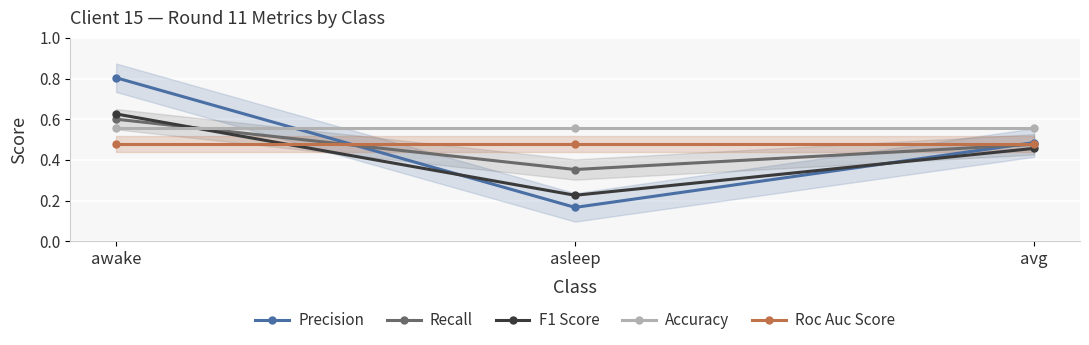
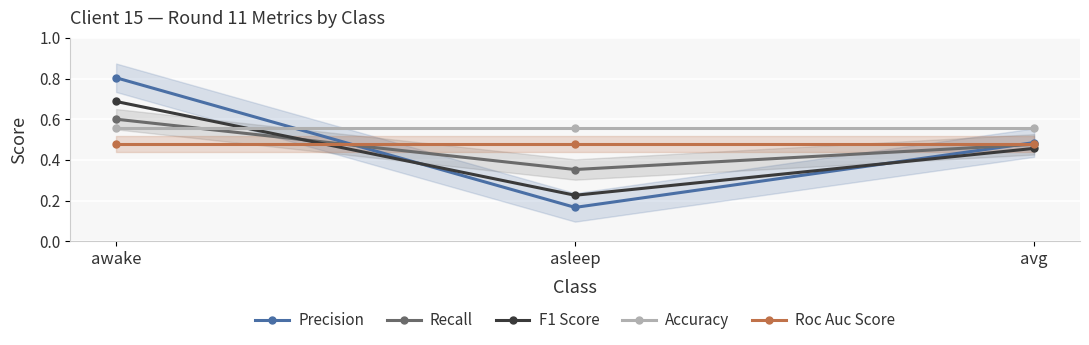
F1 Score, awake: 0.63 -> 0.69
